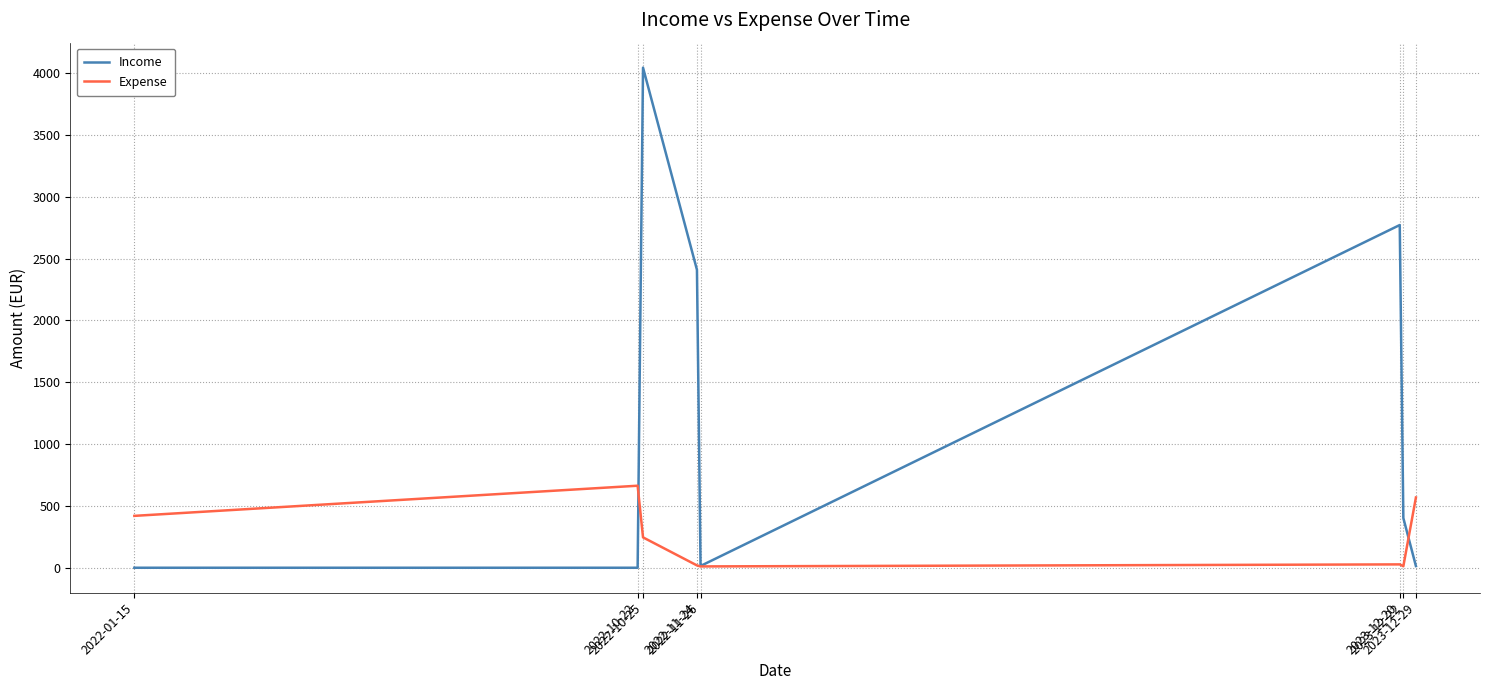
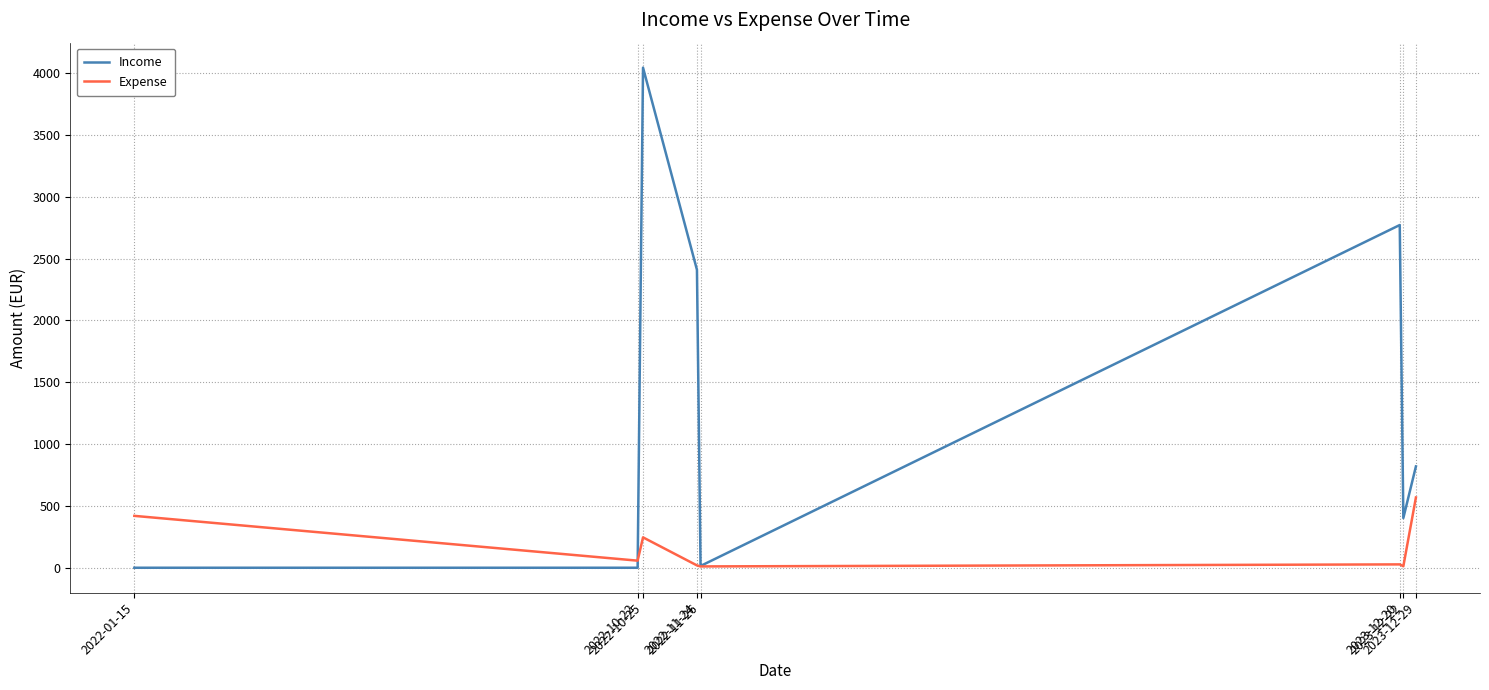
Expense, 2022-10-22: 660 -> 60
Income, 2023-12-29: 10 -> 820
